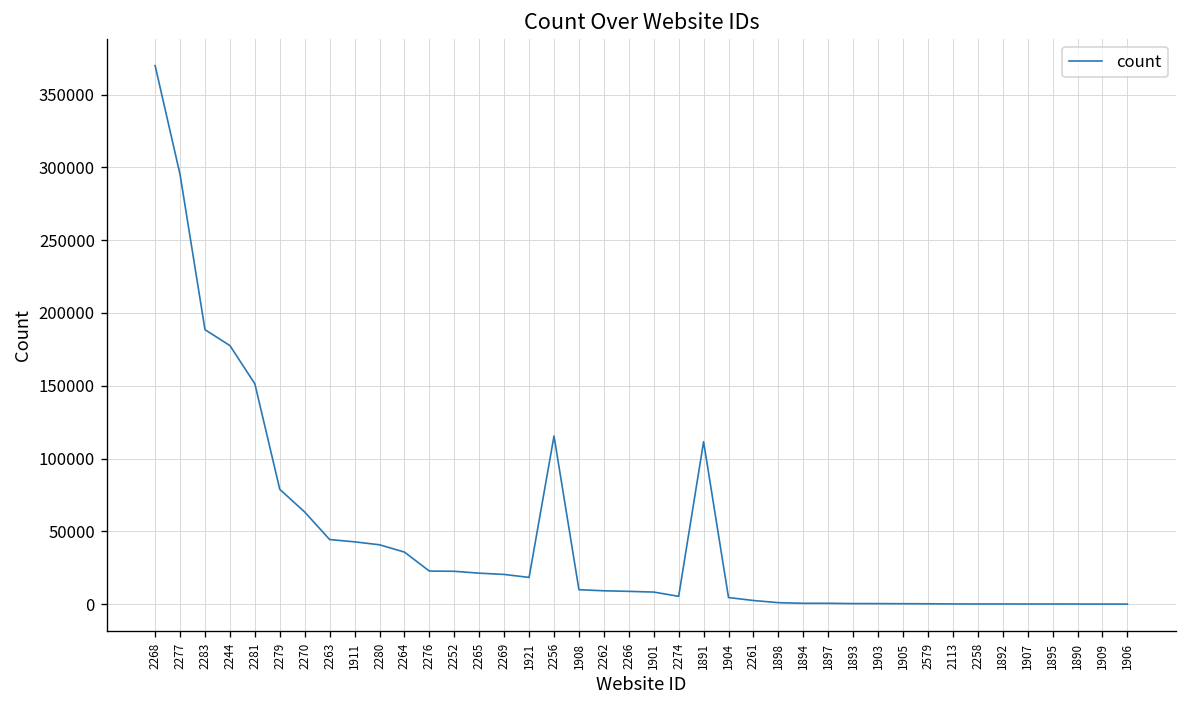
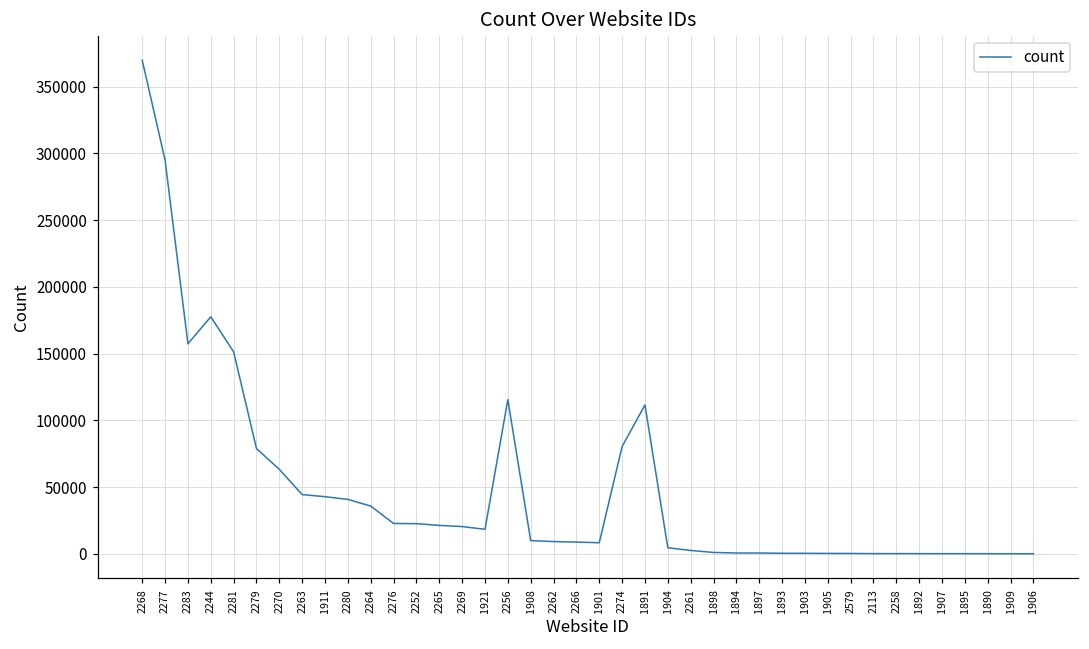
2283: 189000 -> 157000
2274: 5000 -> 80000
